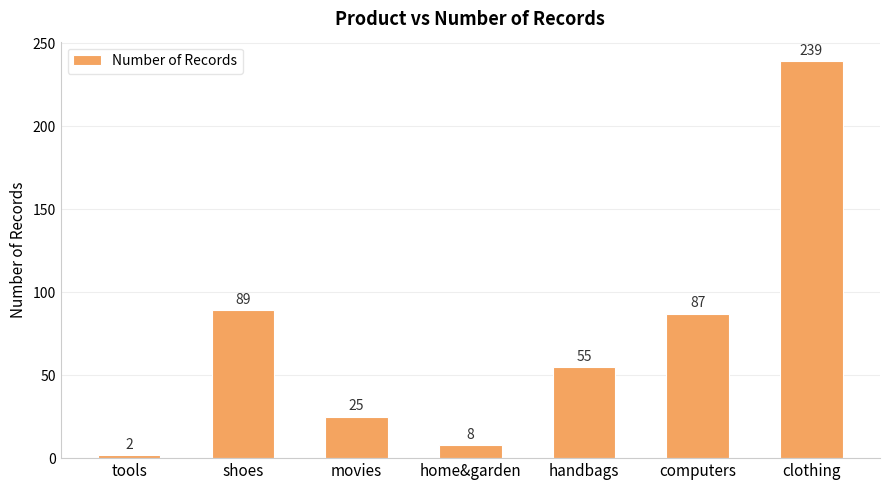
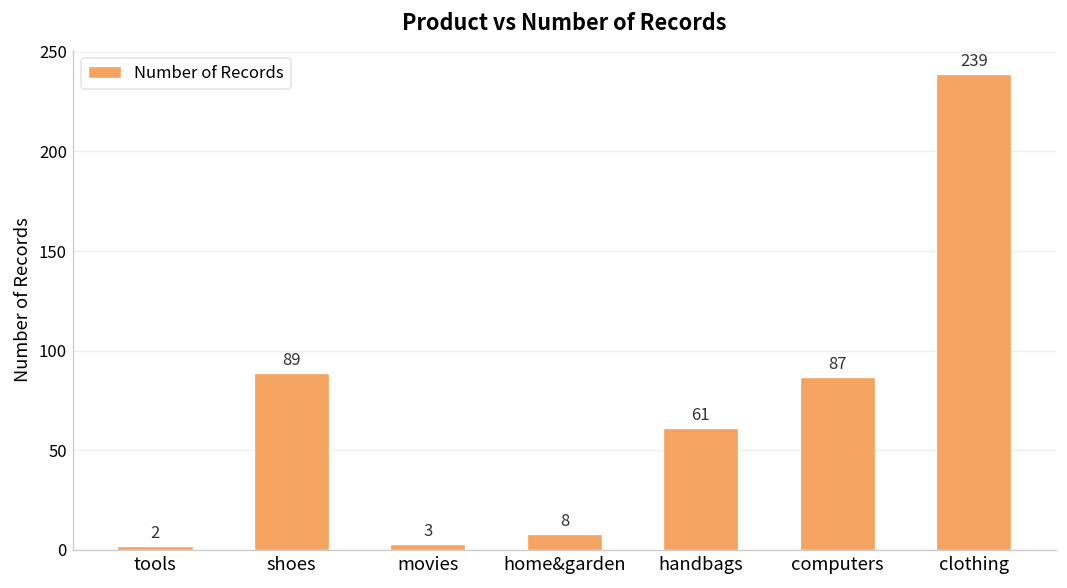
movies: 25 -> 3
handbags: 55 -> 61
